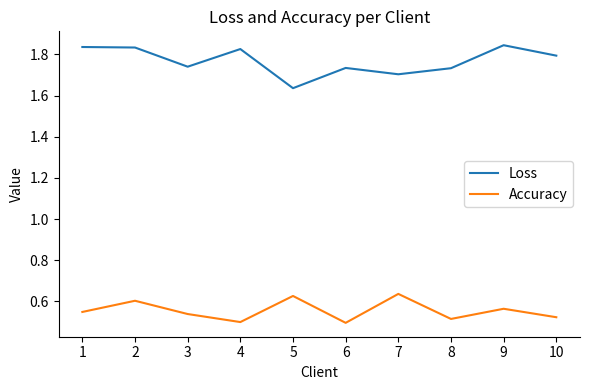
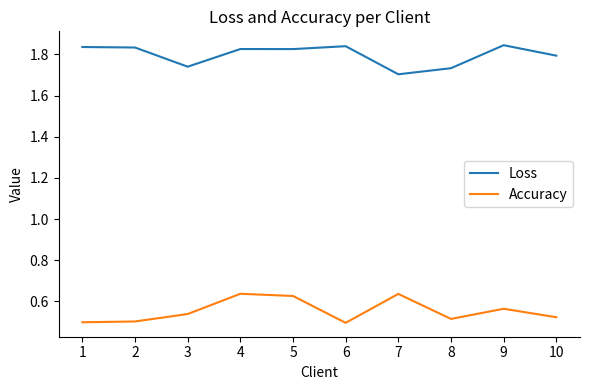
Accuracy, 1: 0.55 -> 0.50
Accuracy, 2: 0.60 -> 0.50
Accuracy, 4: 0.50 -> 0.64
Loss, 5: 1.64 -> 1.83
Loss, 6: 1.73 -> 1.84
